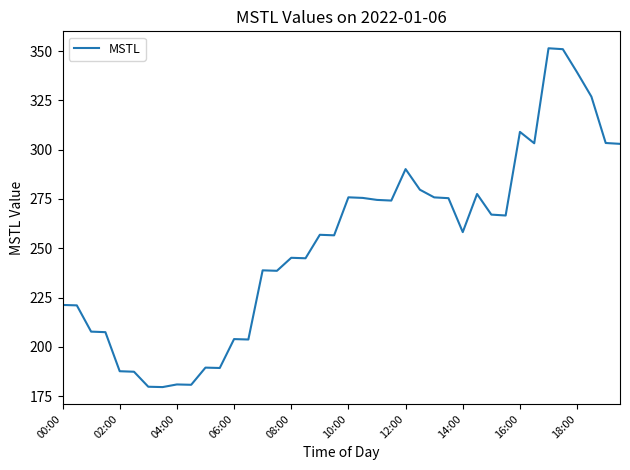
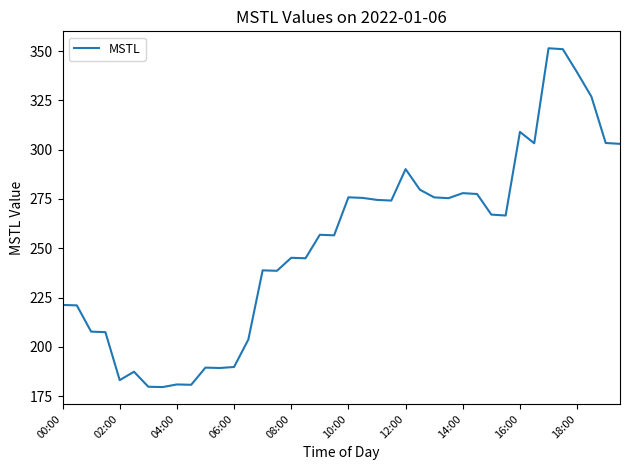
02:00: 188 -> 183
06:00: 204 -> 190
14:00: 258 -> 278
